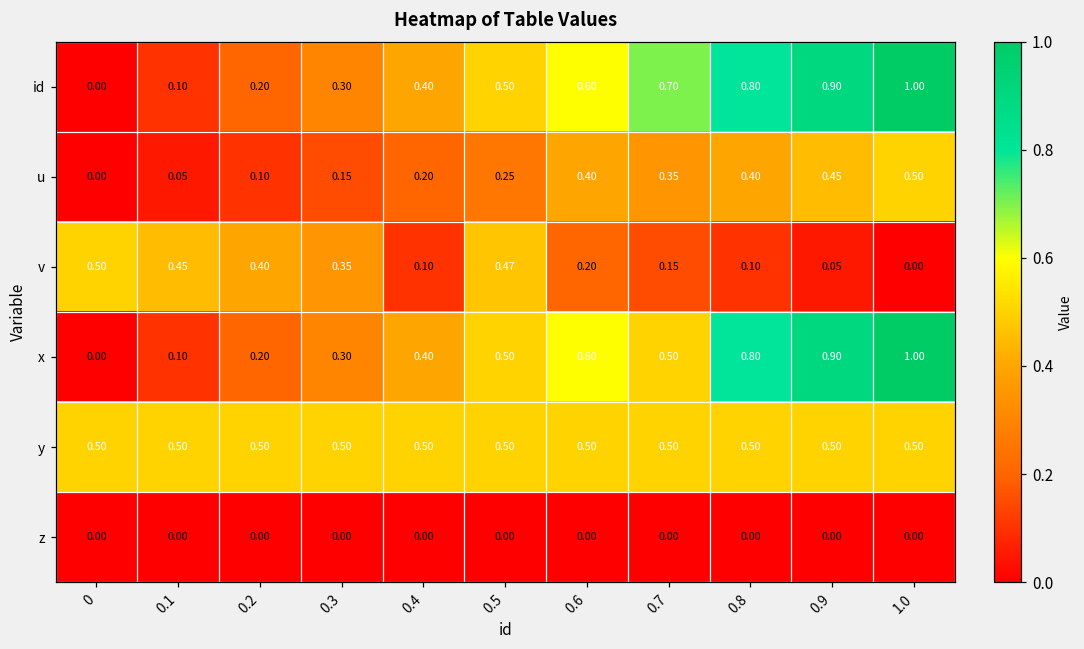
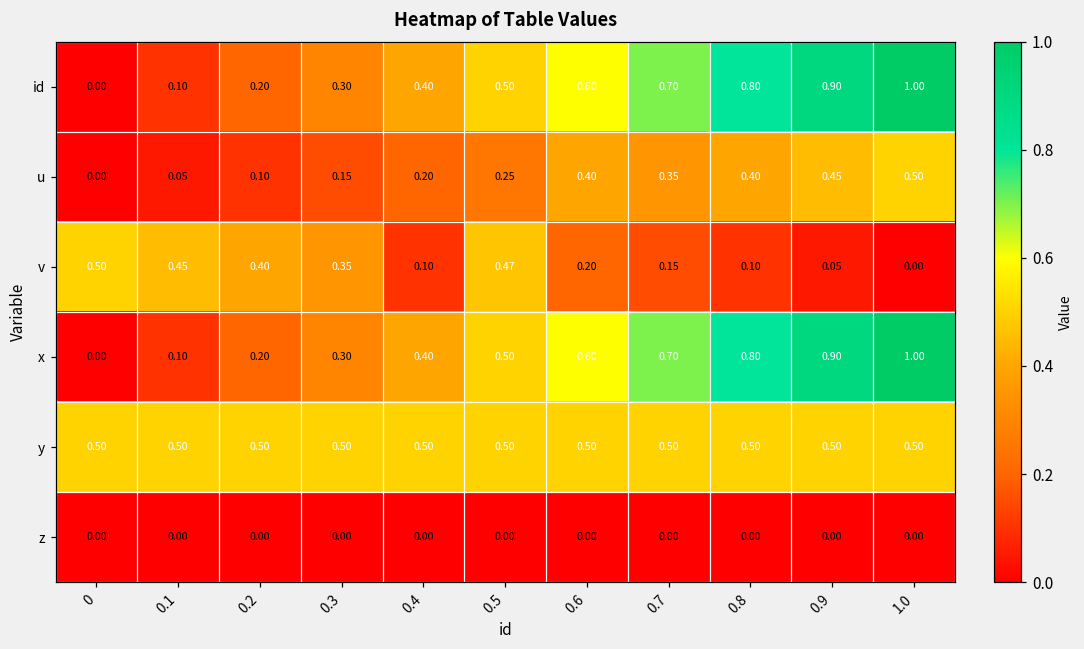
x, 0.7: 0.50 -> 0.70
